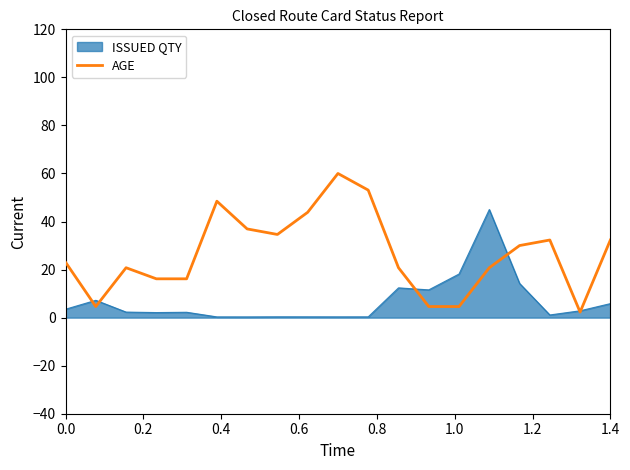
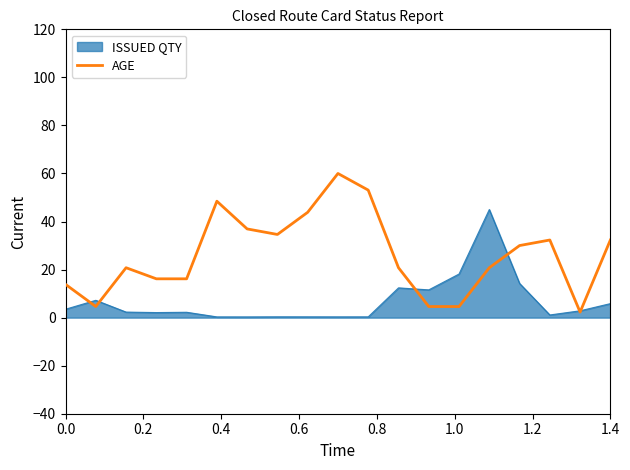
AGE, 0.0: 23 -> 14
